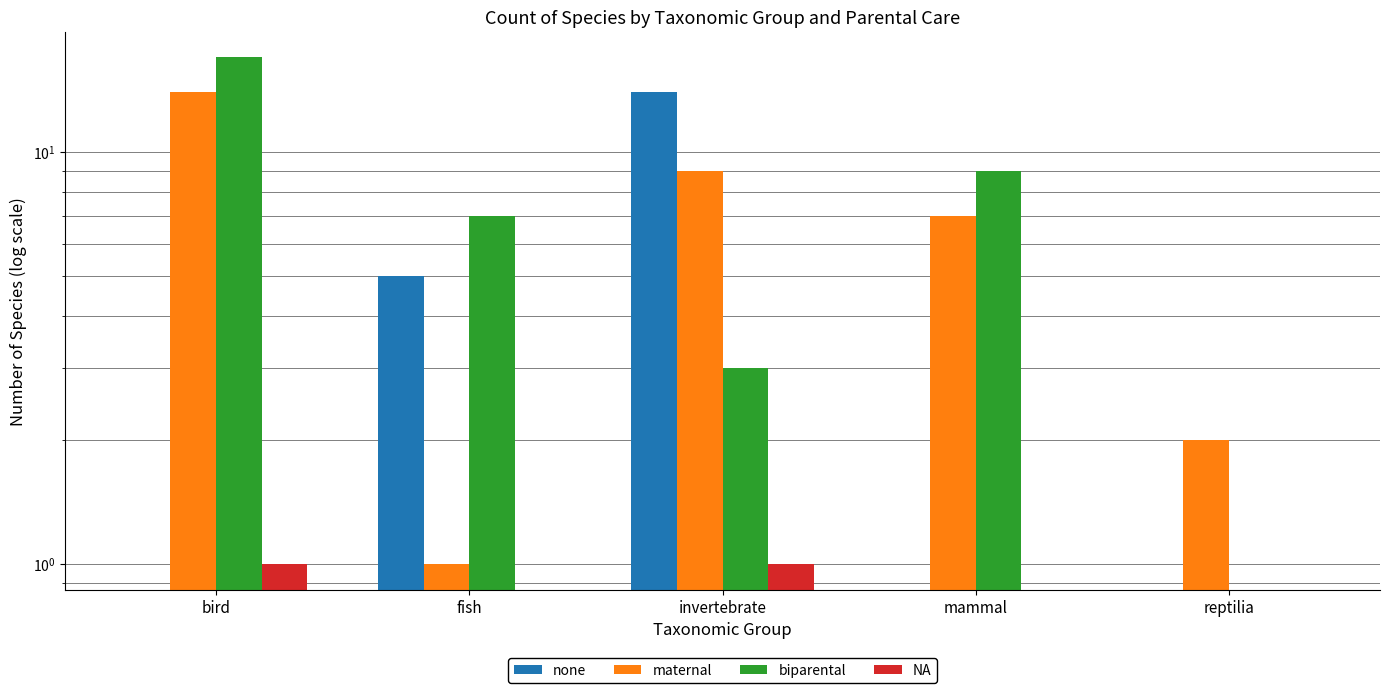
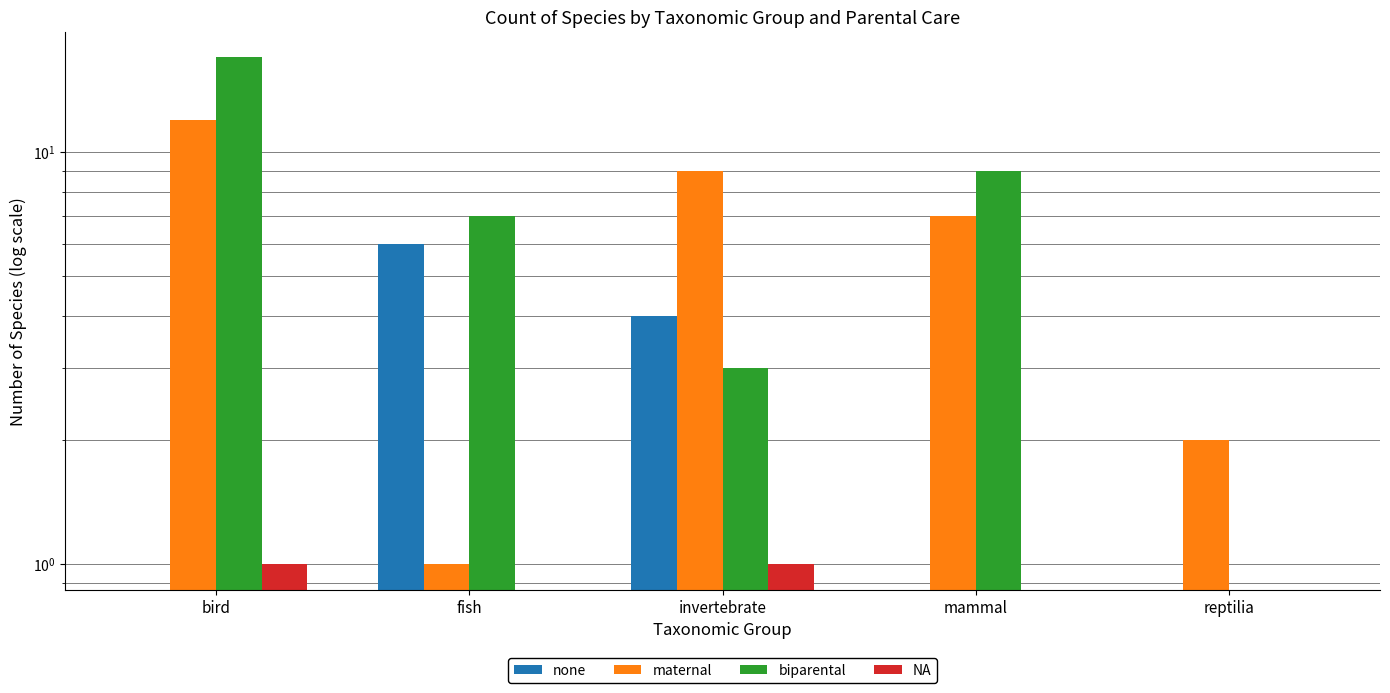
maternal, bird: 14 -> 12
none, fish: 5 -> 6
none, invertebrate: 14 -> 4
